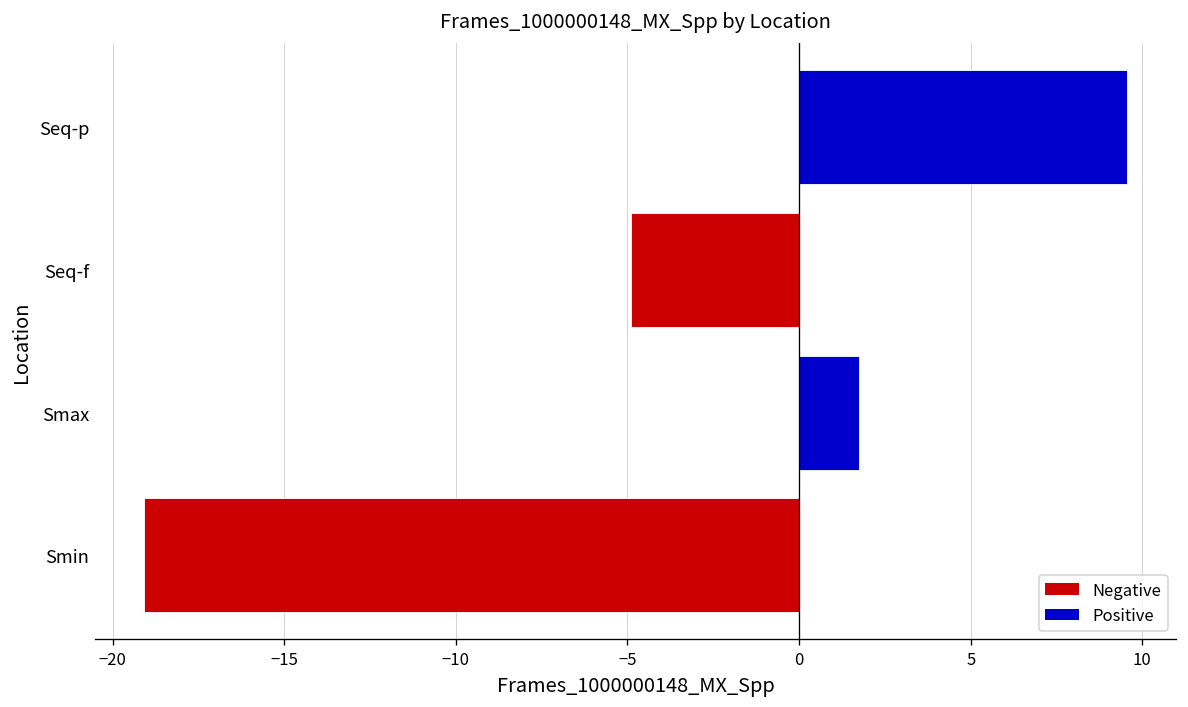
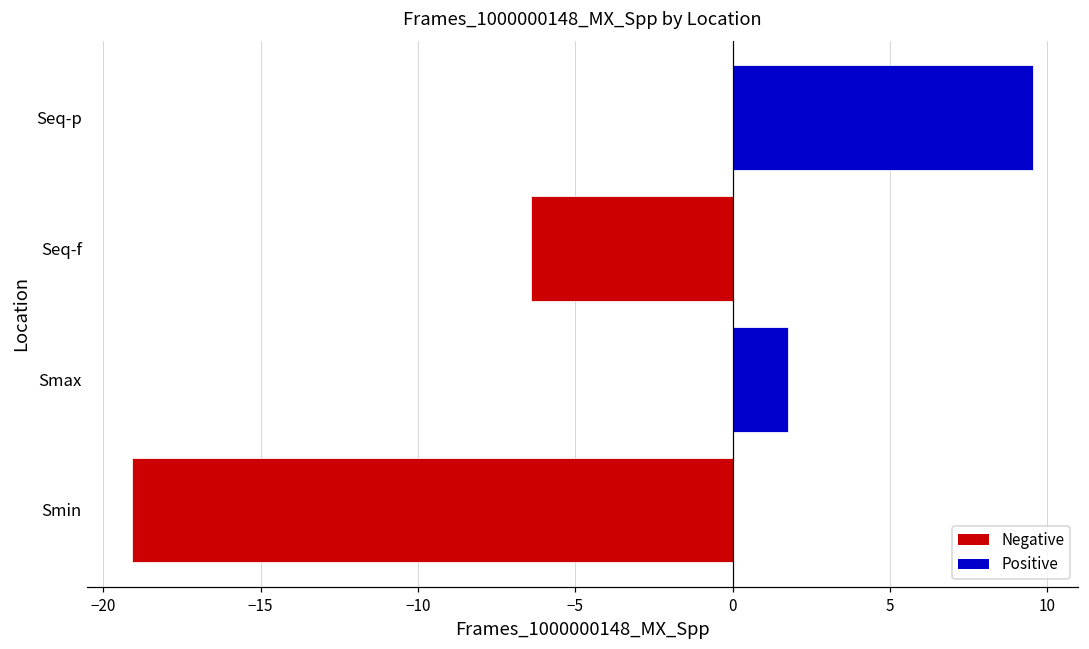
Seq-f: -4.9 -> -6.4
